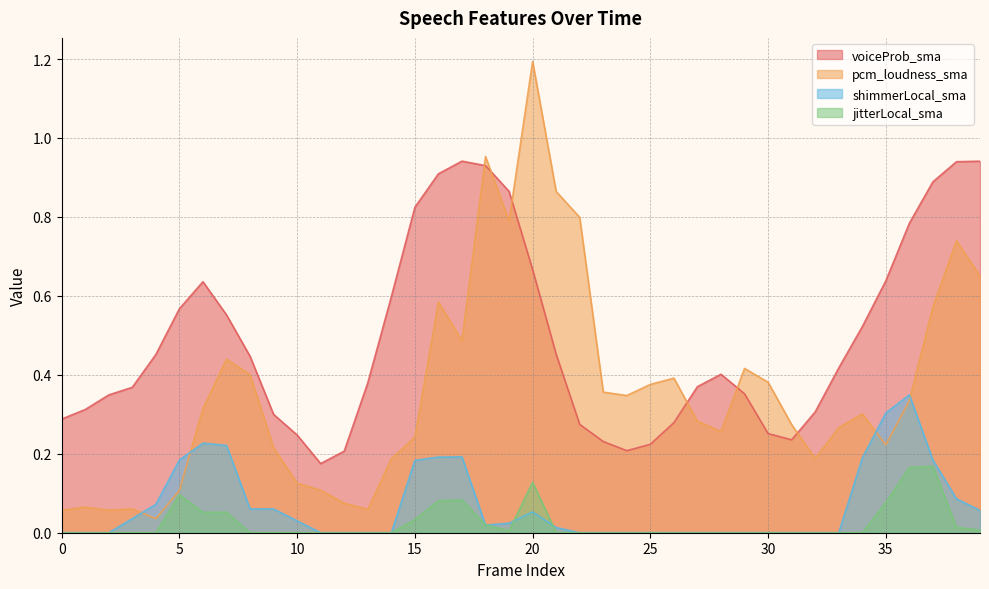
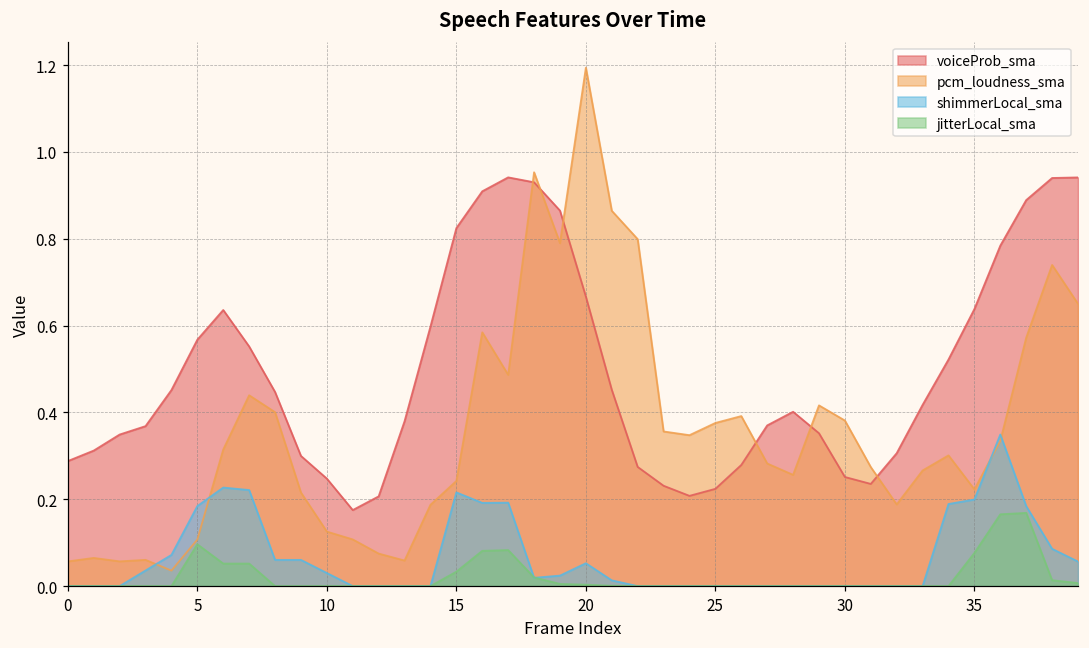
shimmerLocal_sma, 15: 0.18 -> 0.22
jitterLocal_sma, 20: 0.13 -> 0.00
shimmerLocal_sma, 35: 0.30 -> 0.20
